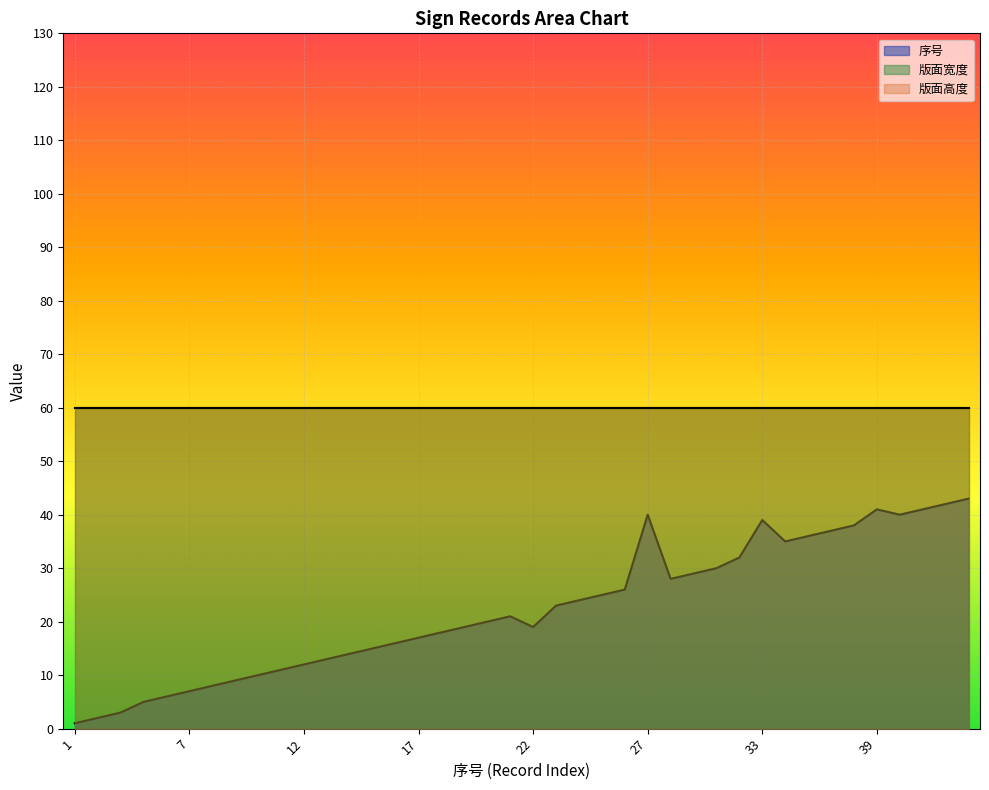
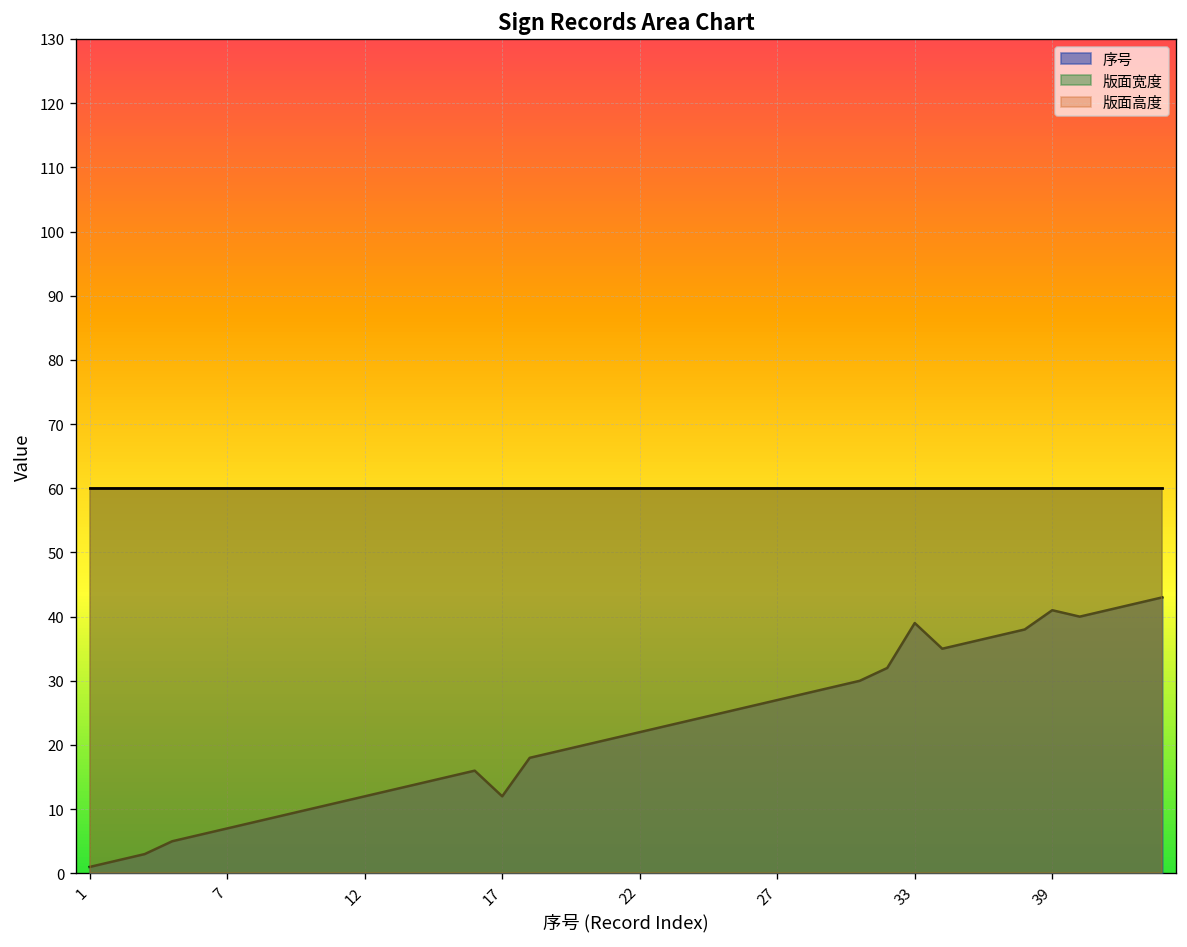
序号, 17: 17 -> 12
序号, 22: 19 -> 22
序号, 27: 40 -> 27
